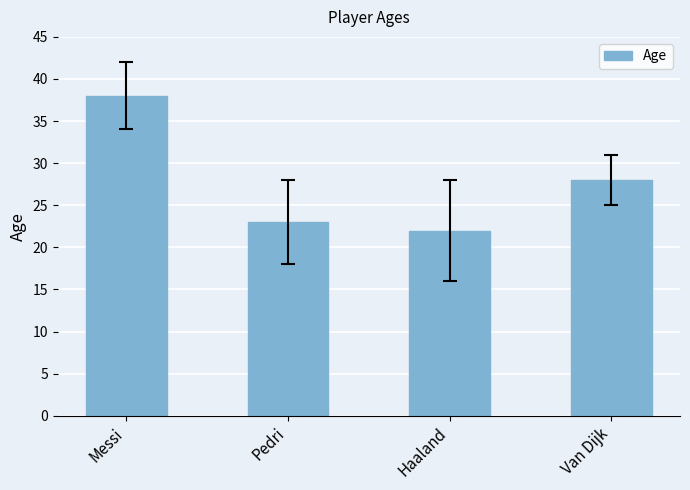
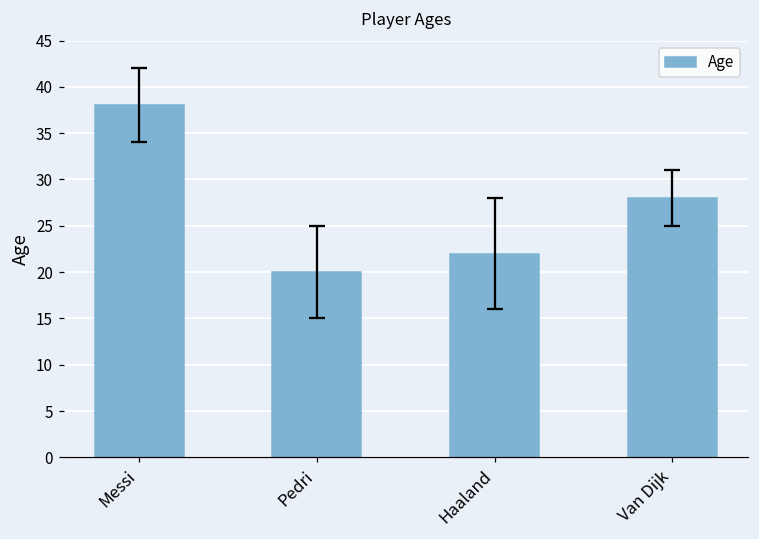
Age, Pedri: 23 -> 20
